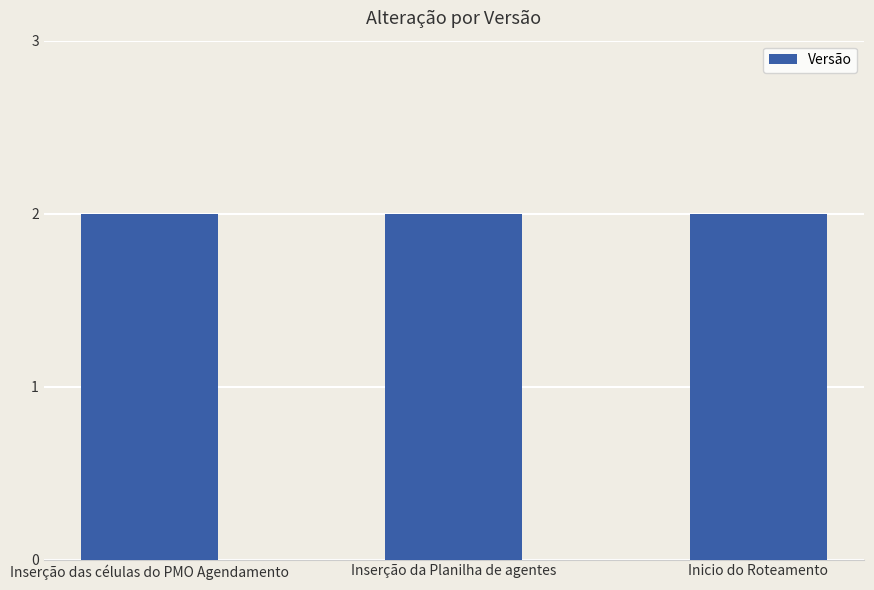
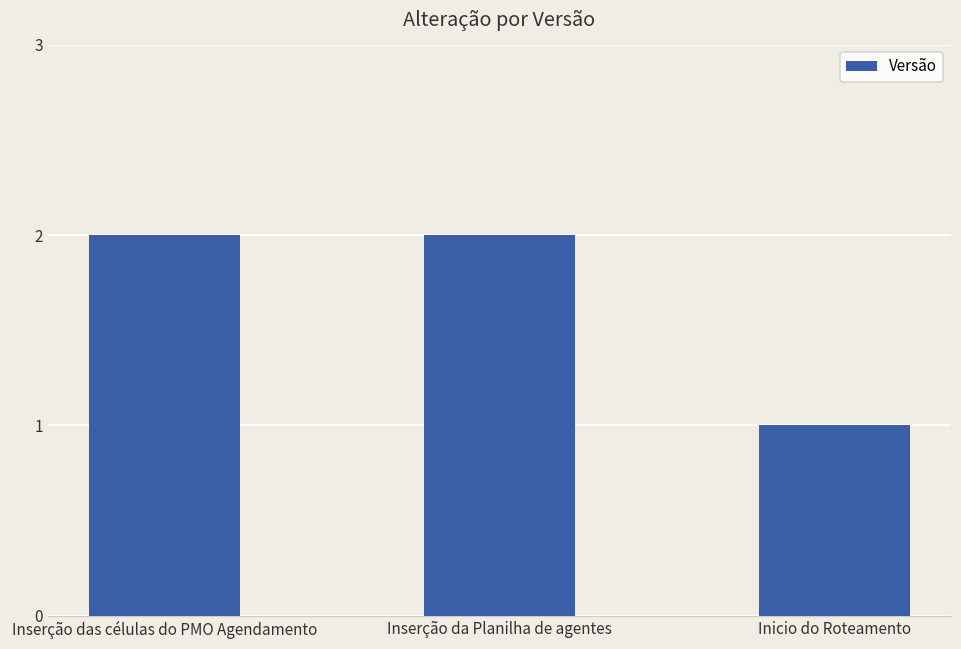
Inicio do Roteamento: 2 -> 1
